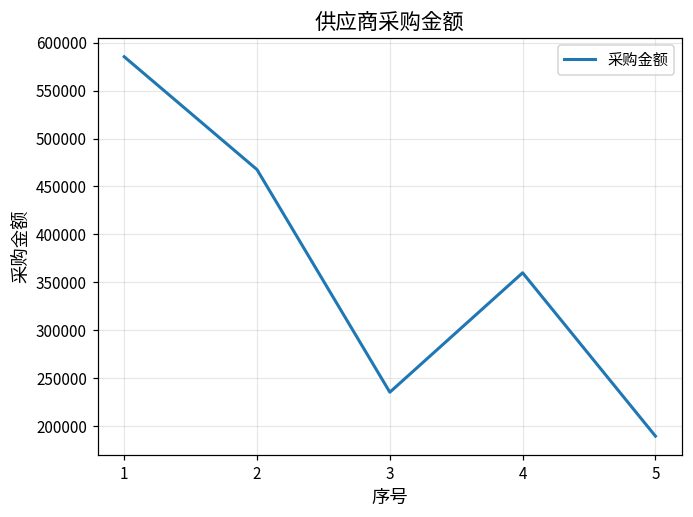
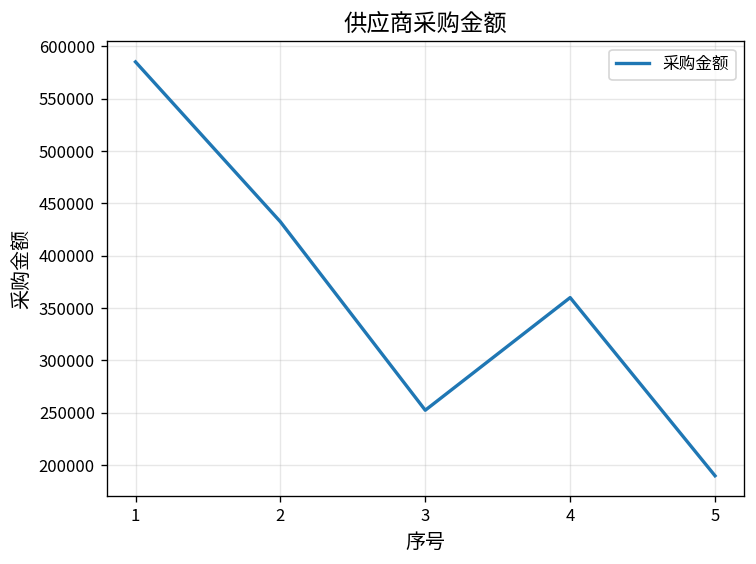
2: 470000 -> 430000
3: 240000 -> 250000
